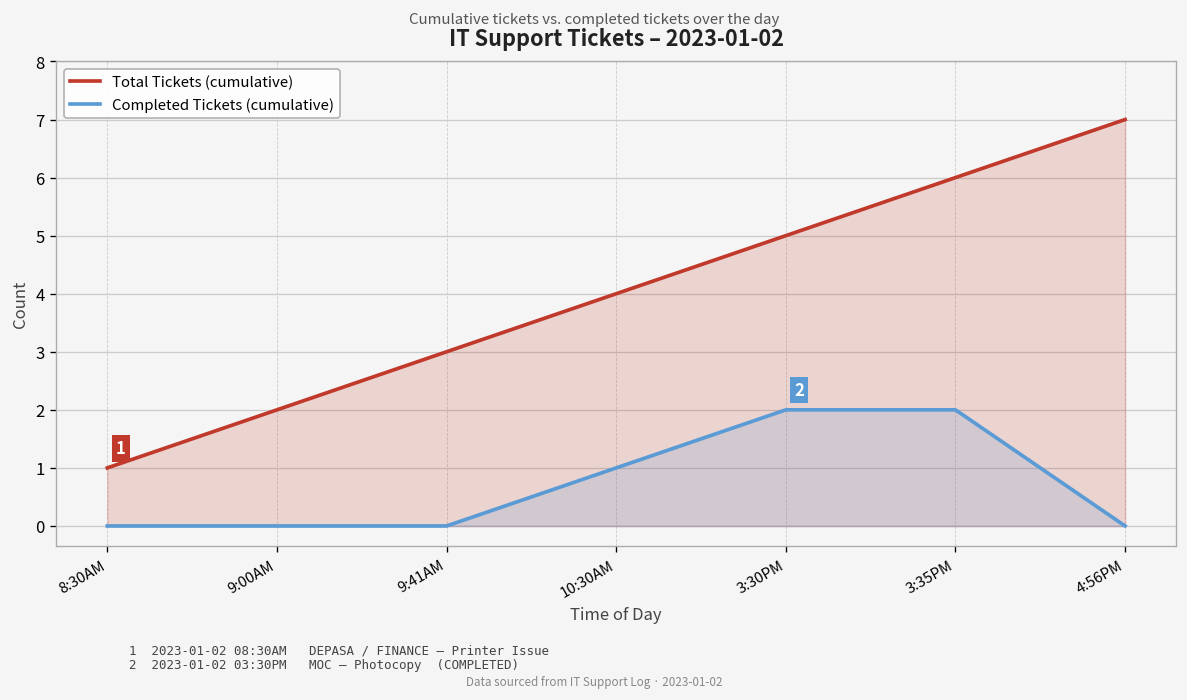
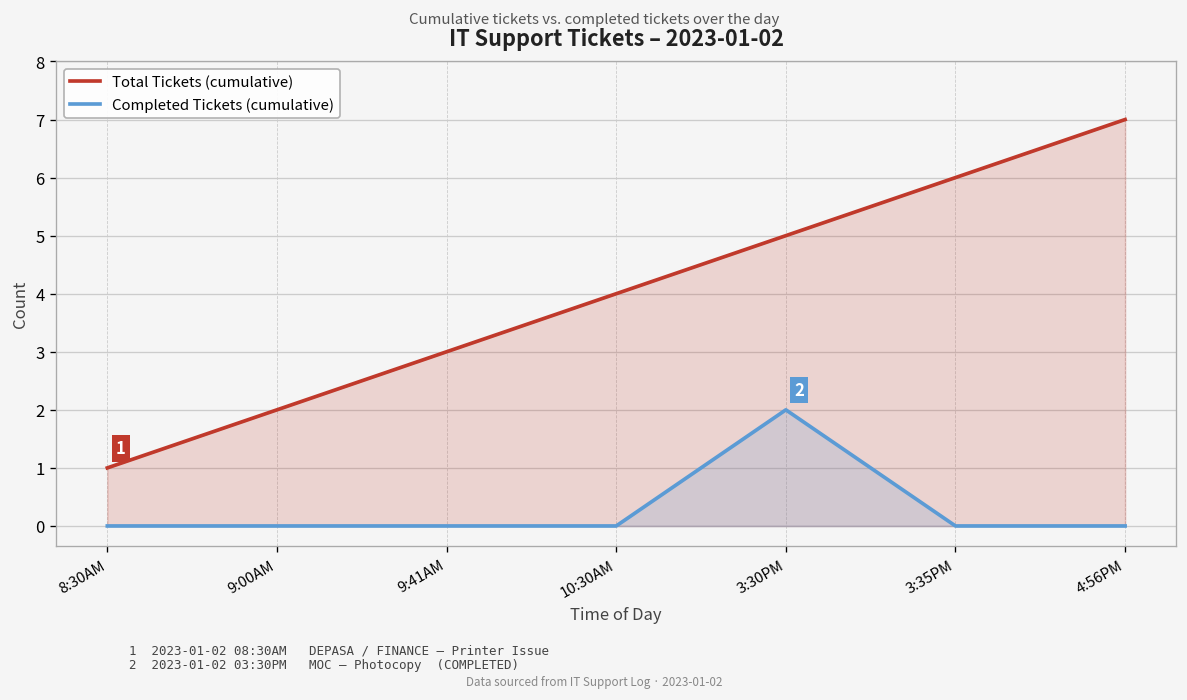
Completed Tickets (cumulative), 10:30AM: 1 -> 0
Completed Tickets (cumulative), 3:35PM: 2 -> 0
